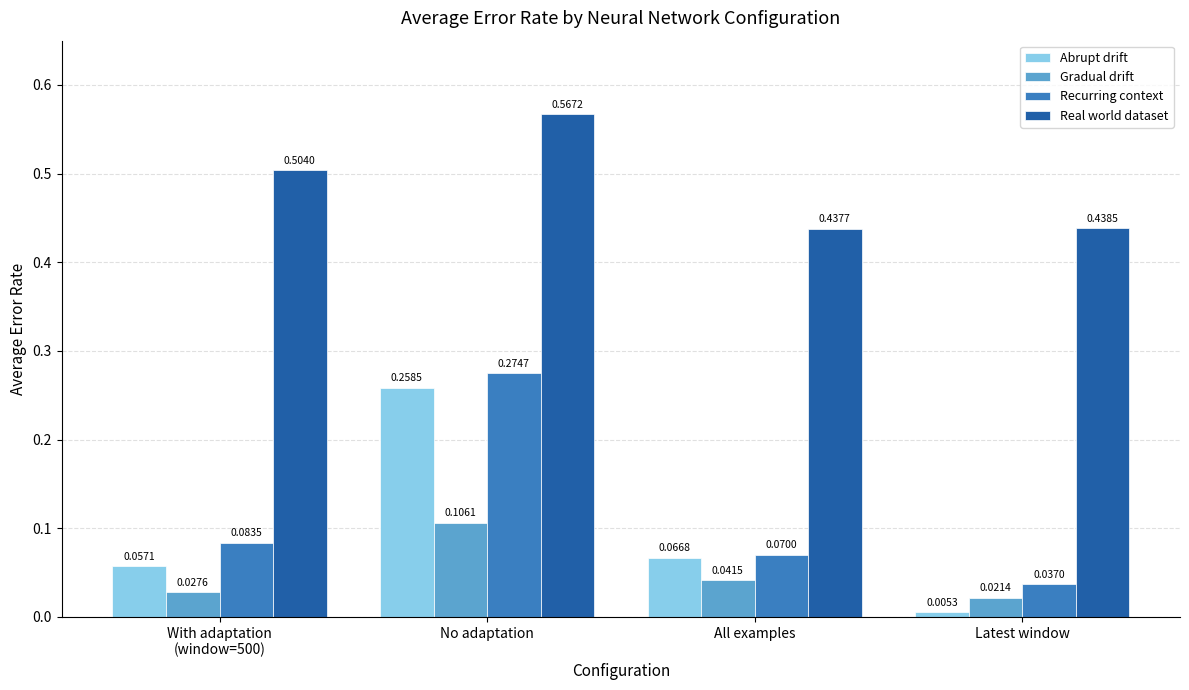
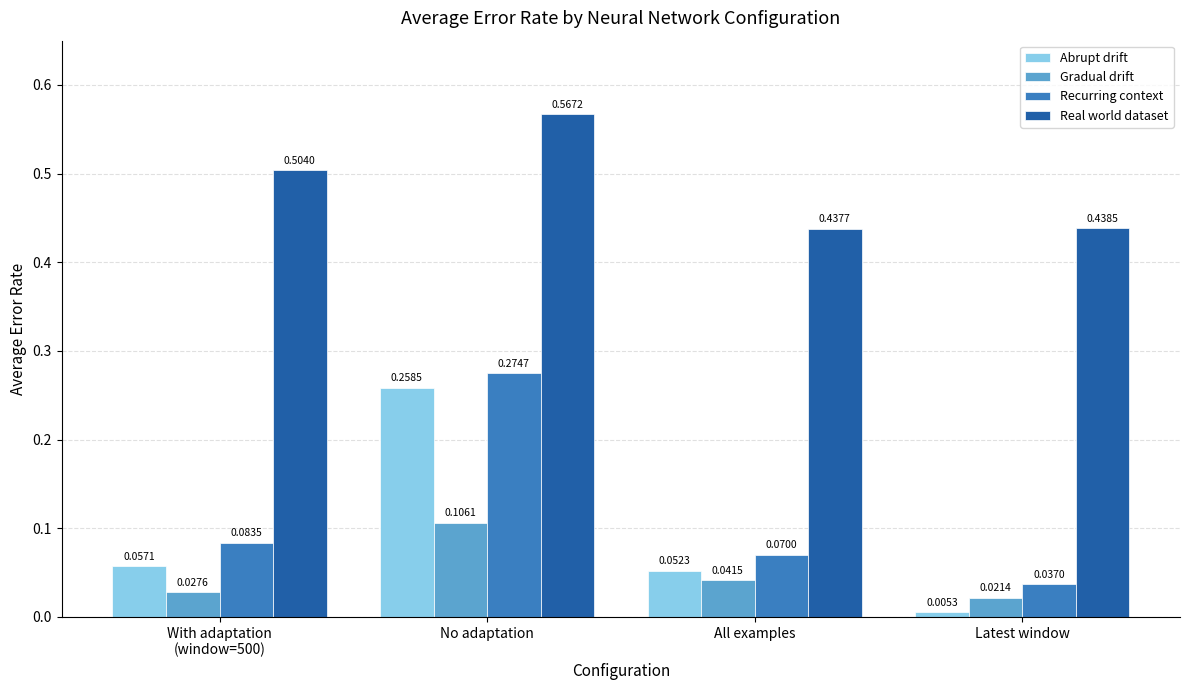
Abrupt drift, All examples: 0.0668 -> 0.0523
